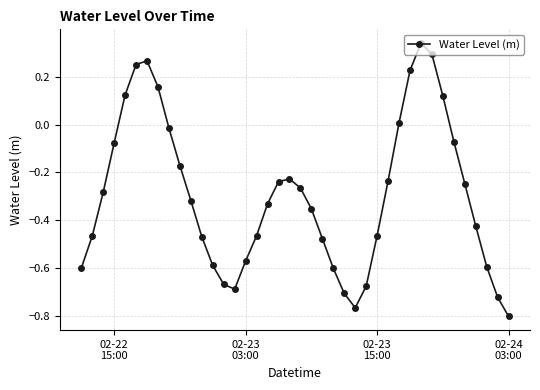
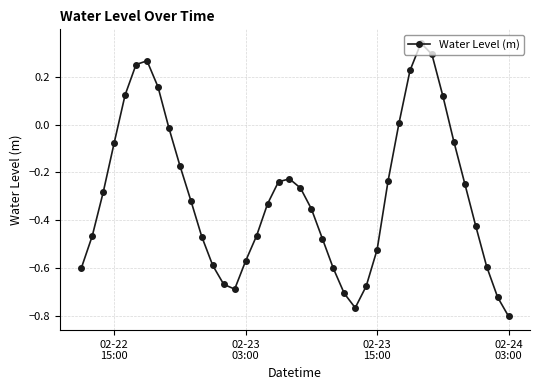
02-23 15:00: -0.46 -> -0.52
